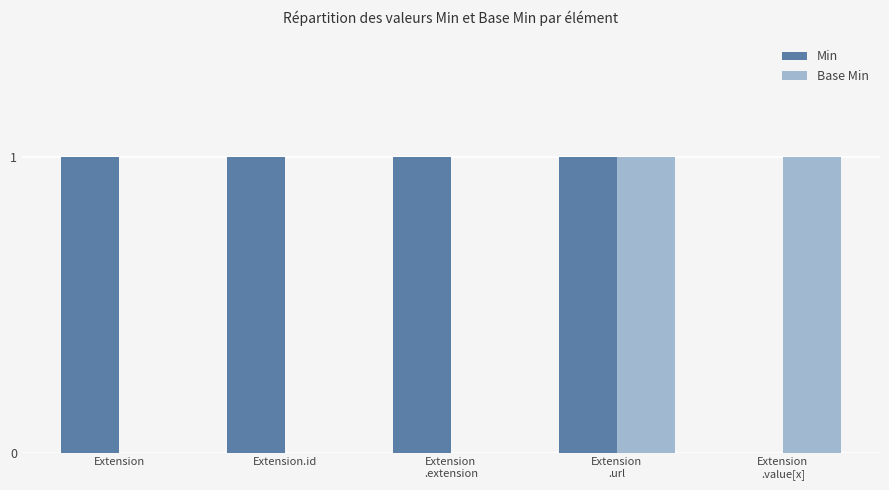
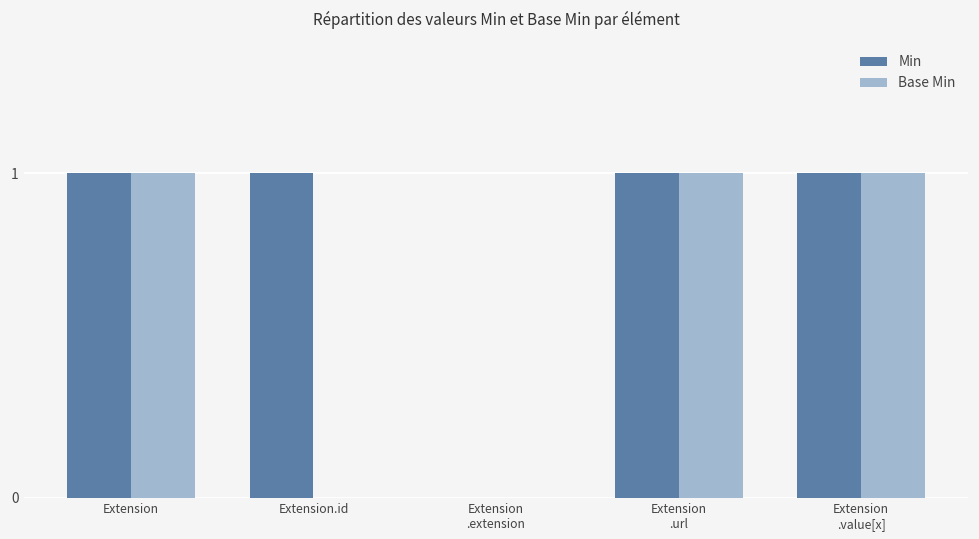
Base Min, Extension: 0 -> 1
Min, Extension .extension: 1 -> 0
Min, Extension .value[x]: 0 -> 1
